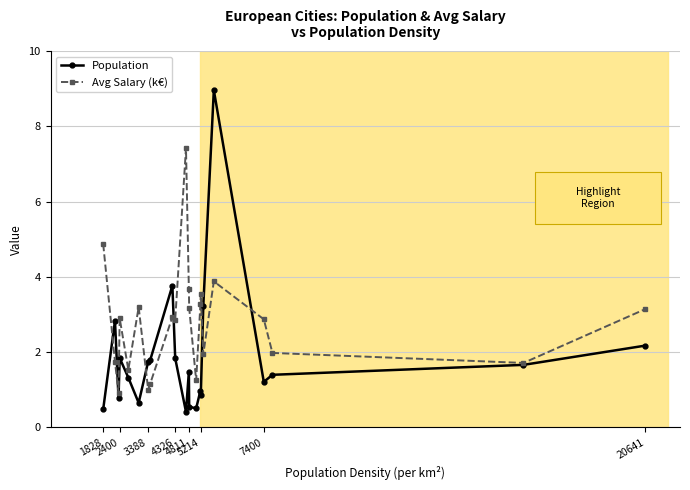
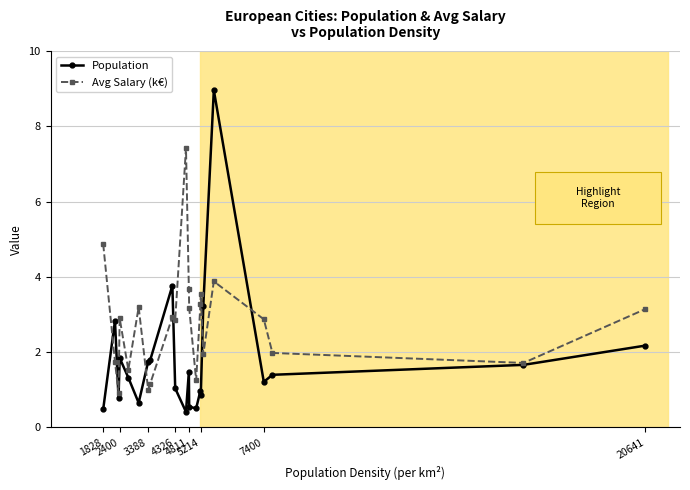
Population, 4326: 1.8 -> 1.0
